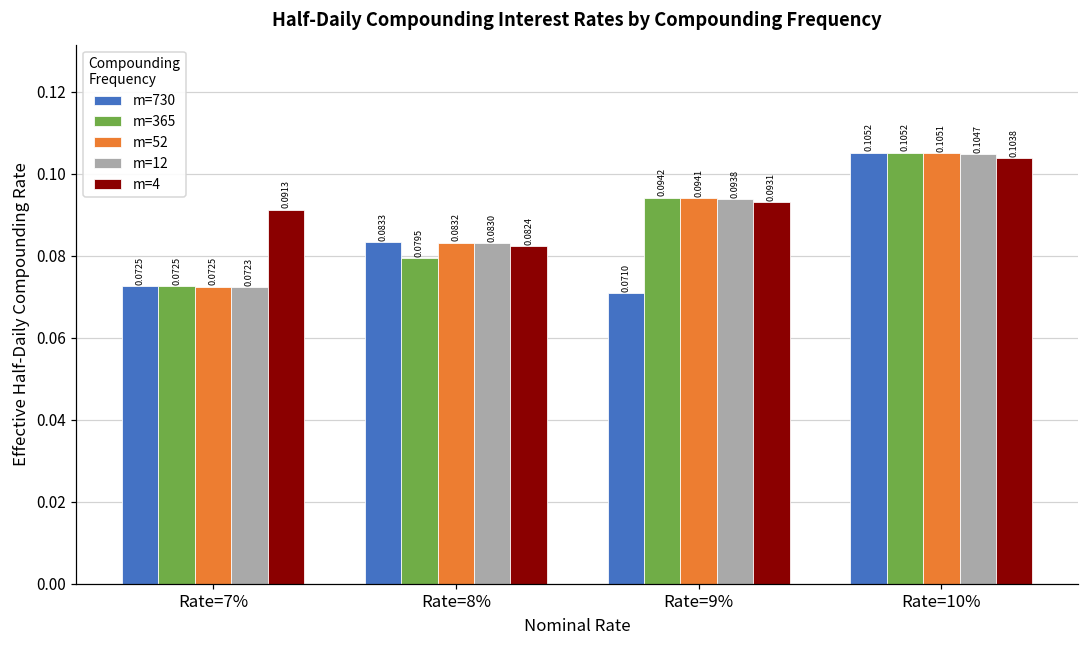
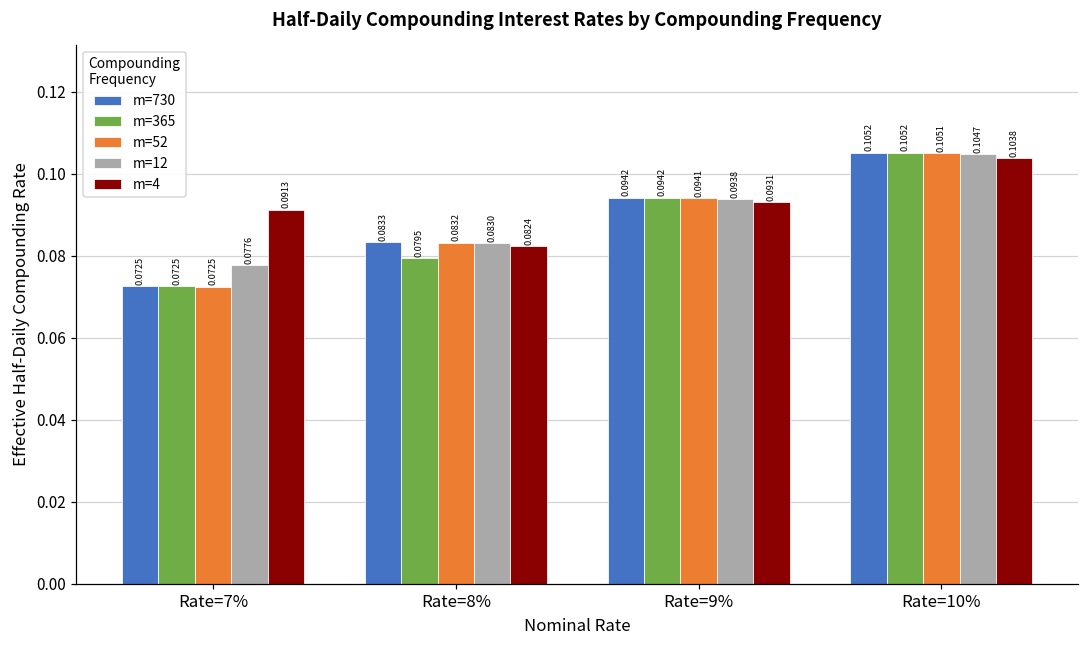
m=12, Rate=7%: 0.0723 -> 0.0776
m=730, Rate=9%: 0.0710 -> 0.0942
